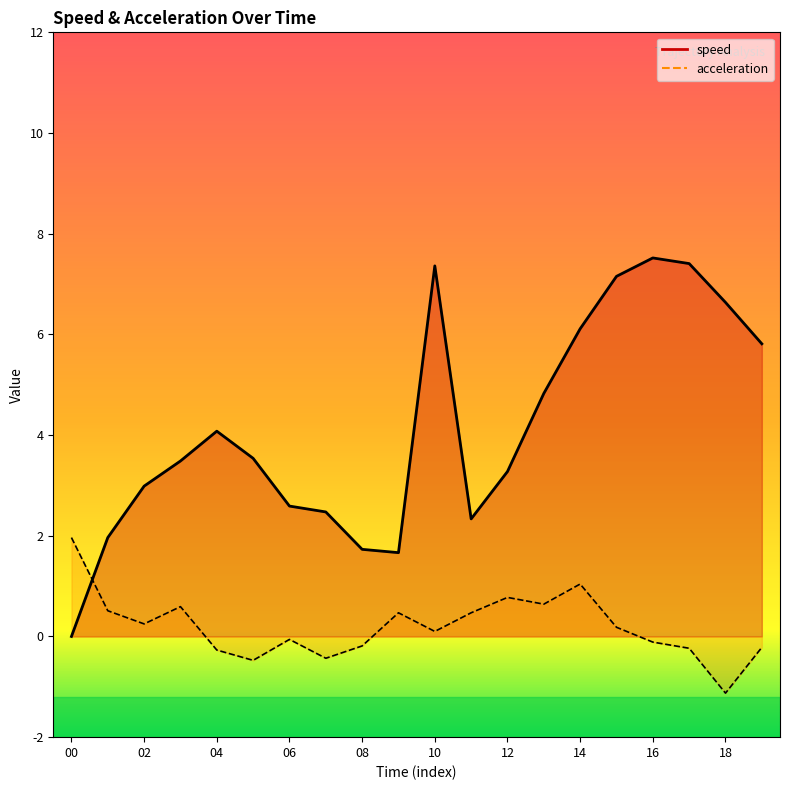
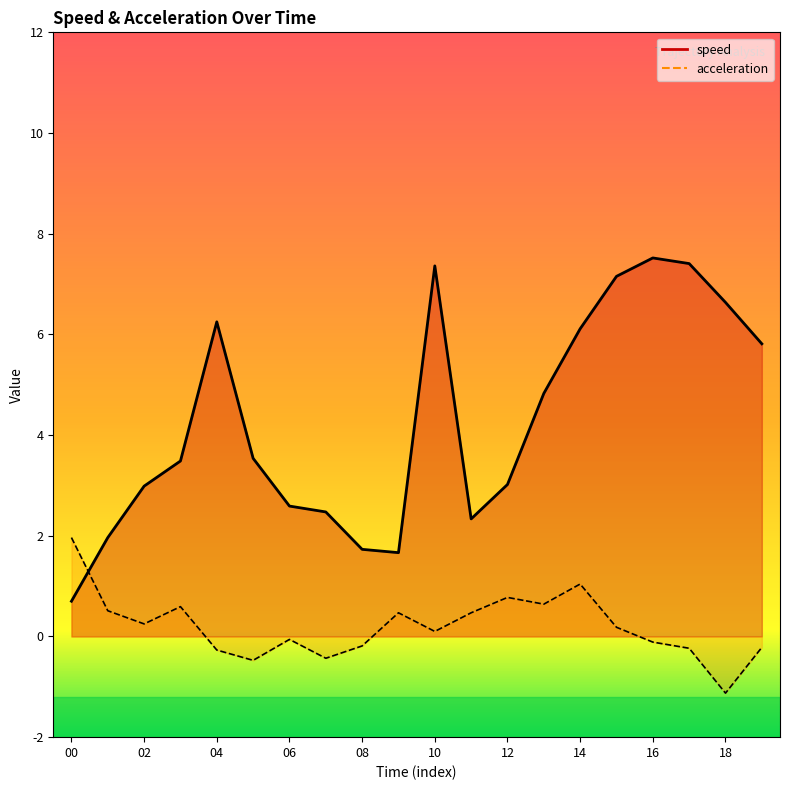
speed, 00: 0.0 -> 0.7
speed, 04: 4.1 -> 6.2
speed, 12: 3.3 -> 3.0
